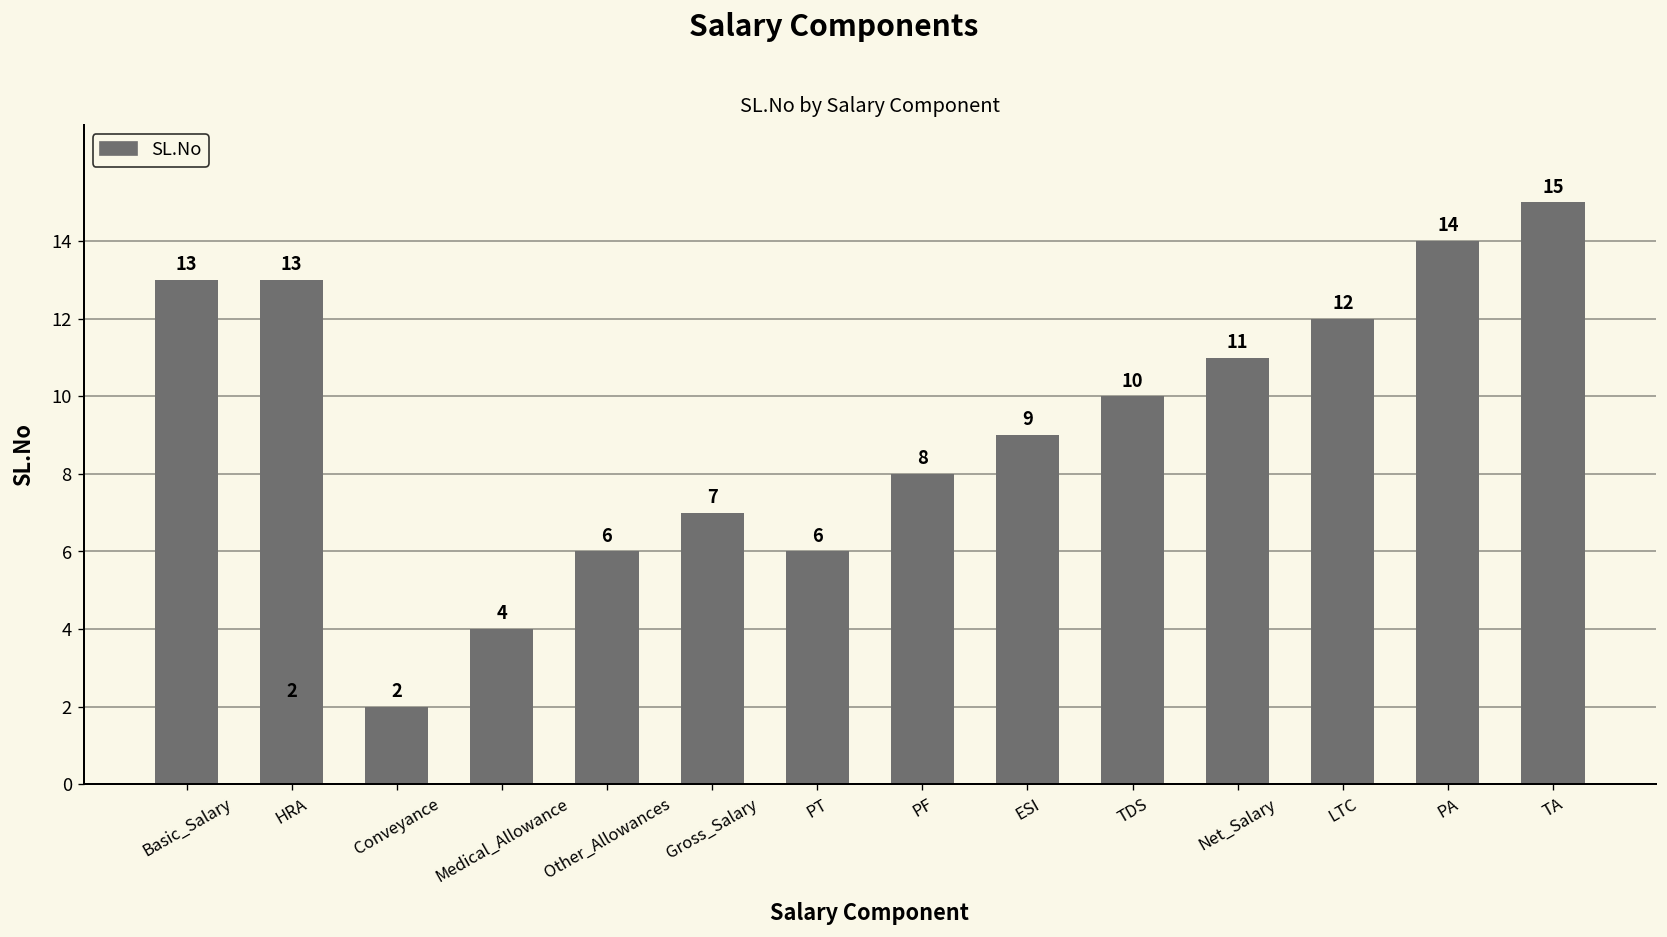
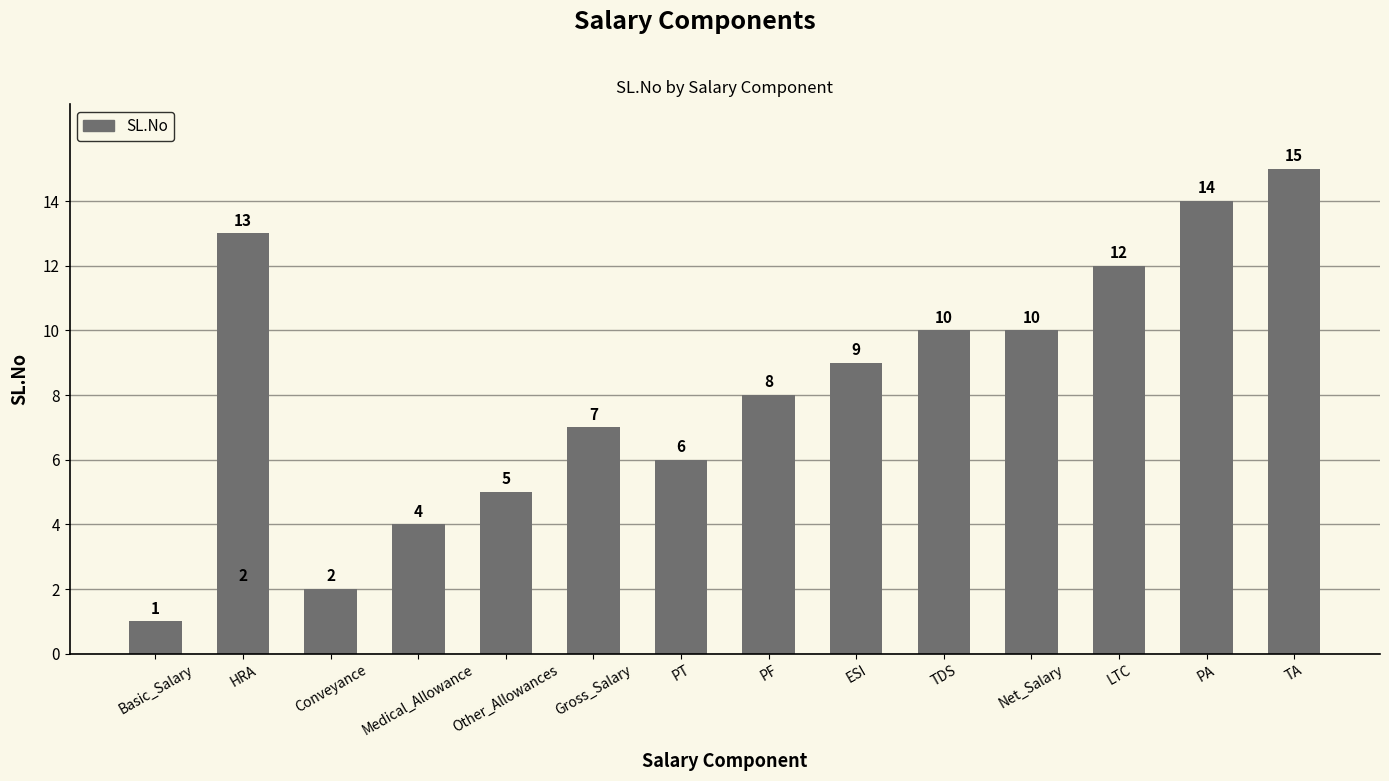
Basic_Salary: 13 -> 1
Other_Allowances: 6 -> 5
Net_Salary: 11 -> 10
